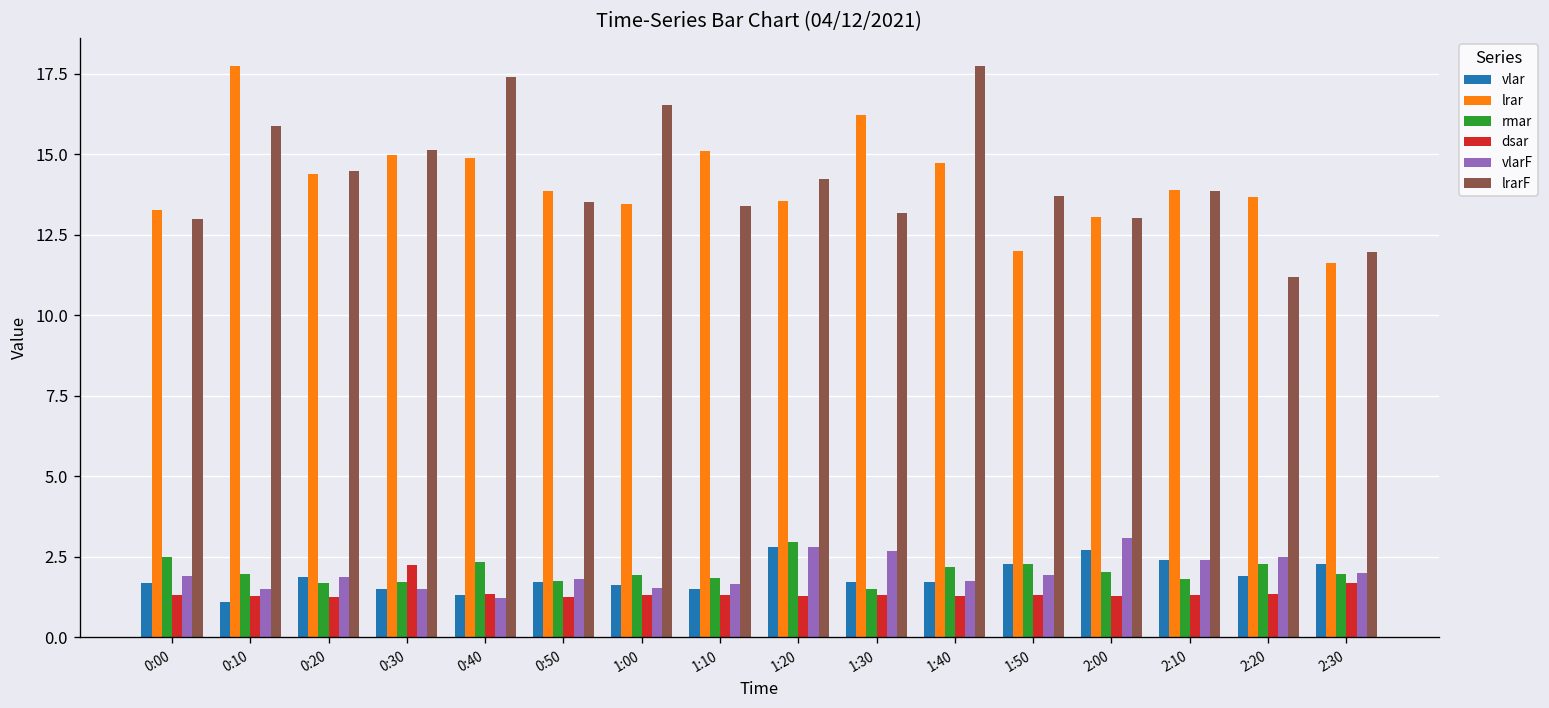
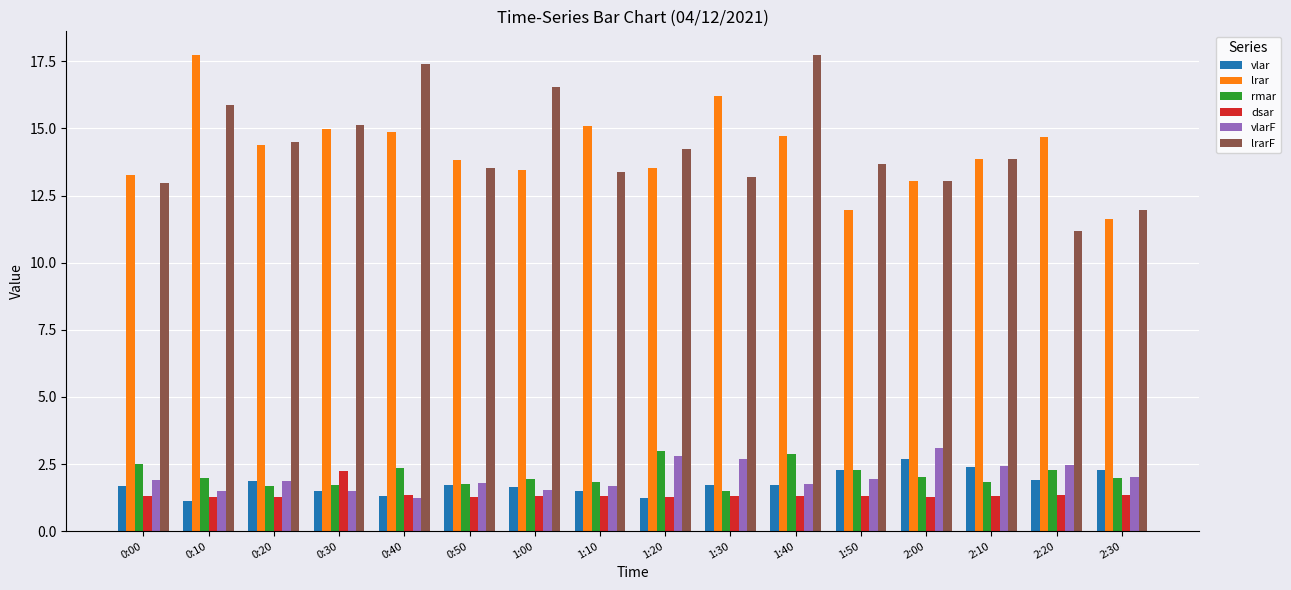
vlar, 1:20: 2.8 -> 1.2
rmar, 1:40: 2.2 -> 2.9
lrar, 2:20: 13.7 -> 14.7
dsar, 2:30: 1.7 -> 1.3
